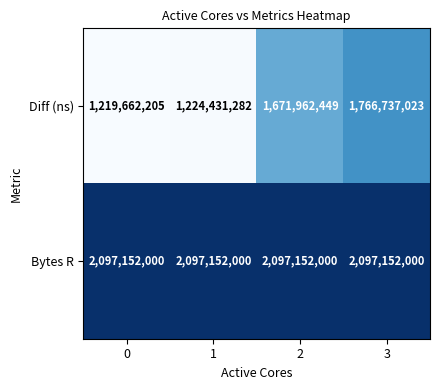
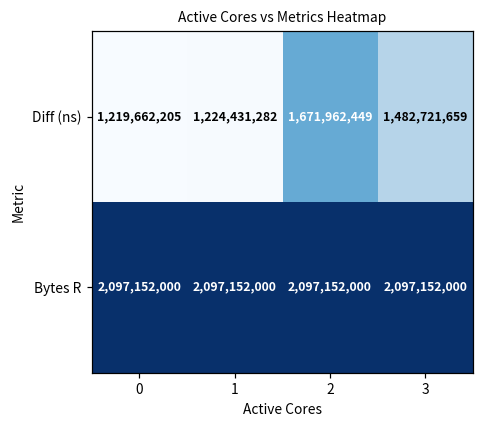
Diff (ns), 3: 1,766,737,023 -> 1,482,721,659
